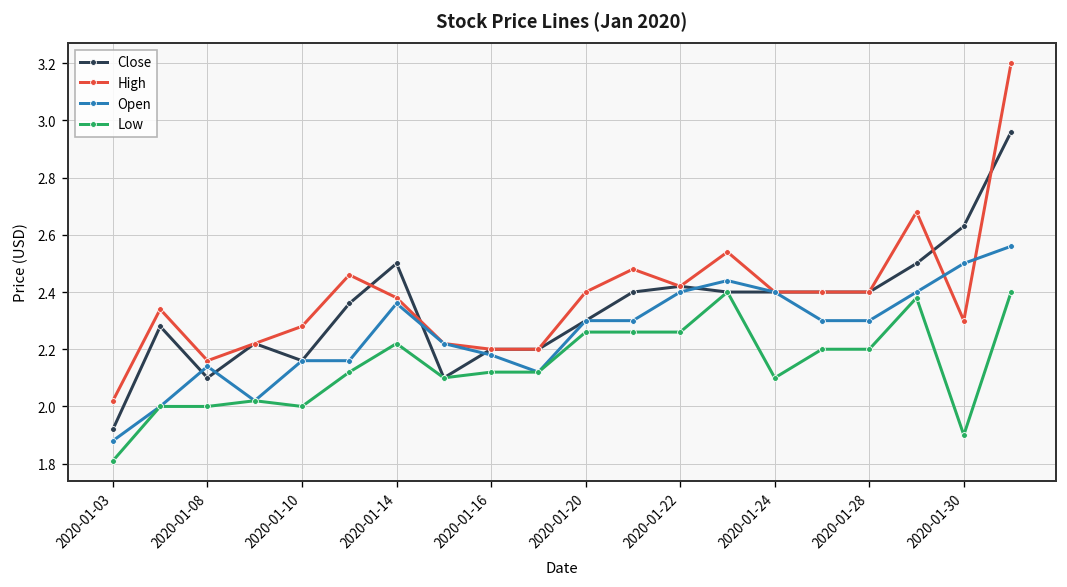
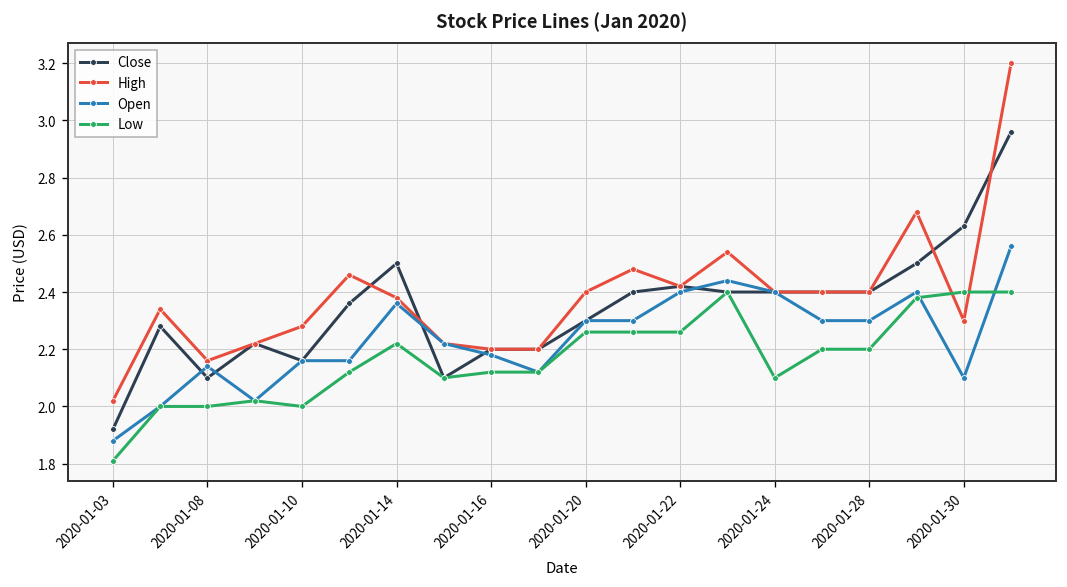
Open, 2020-01-30: 2.5 -> 2.1
Low, 2020-01-30: 1.9 -> 2.4
